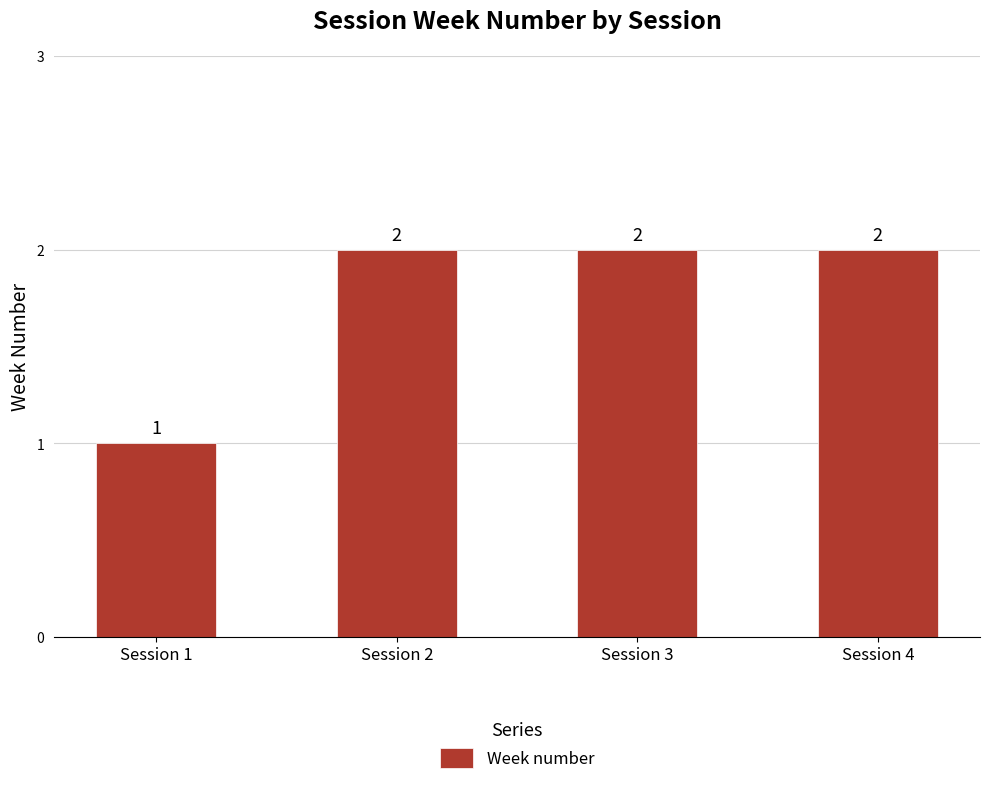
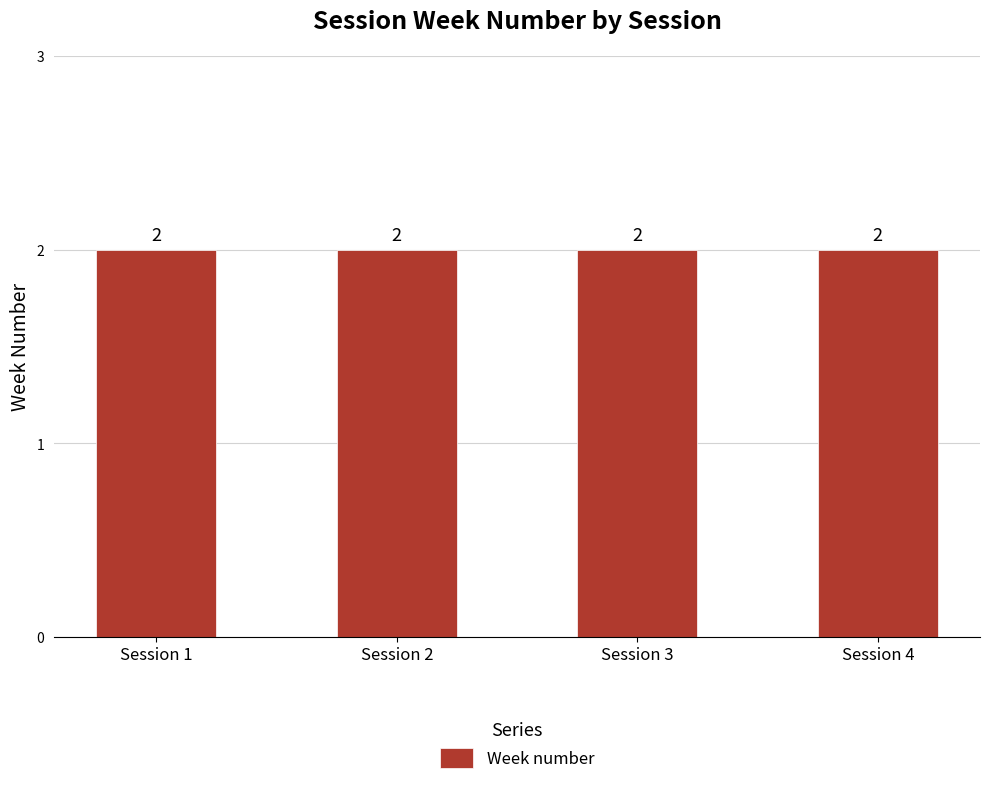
Session 1: 1 -> 2
